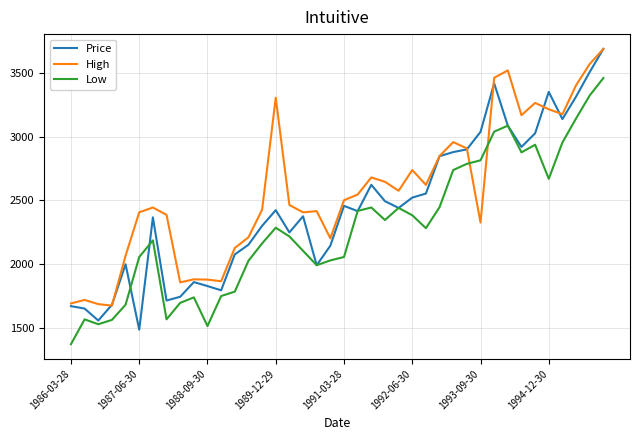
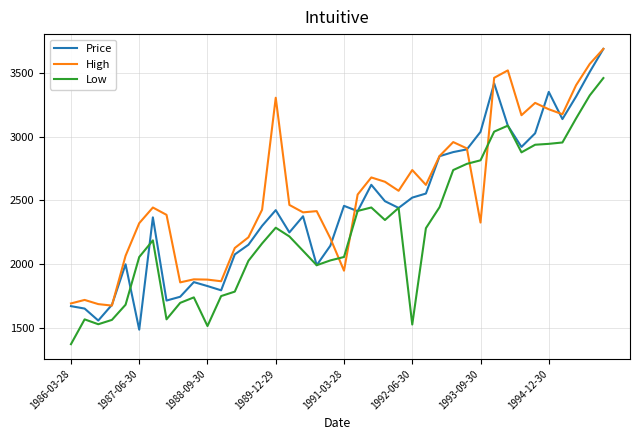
High, 1987-06-30: 2410 -> 2320
High, 1991-03-28: 2500 -> 1950
Low, 1992-06-30: 2380 -> 1520
Low, 1994-12-30: 2670 -> 2940
